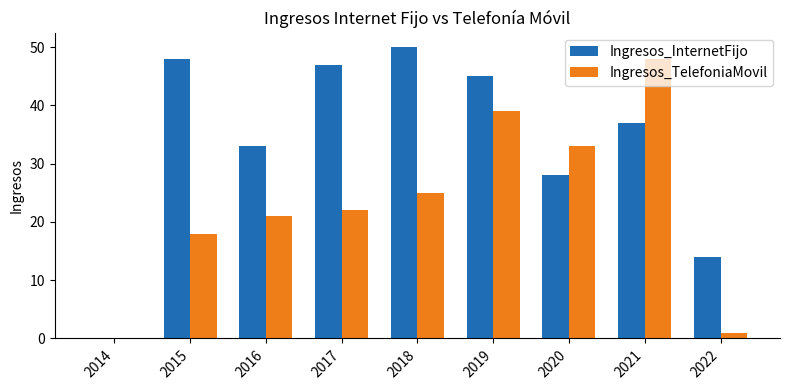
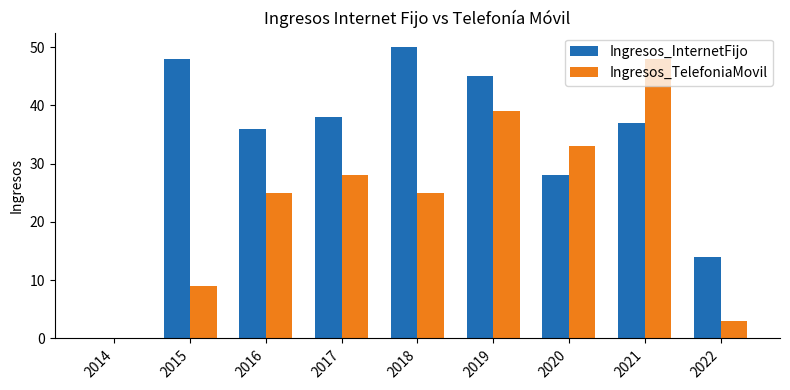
Ingresos_TelefoniaMovil, 2015: 18 -> 9
Ingresos_InternetFijo, 2016: 33 -> 36
Ingresos_TelefoniaMovil, 2016: 21 -> 25
Ingresos_InternetFijo, 2017: 47 -> 38
Ingresos_TelefoniaMovil, 2017: 22 -> 28
Ingresos_TelefoniaMovil, 2022: 1 -> 3
